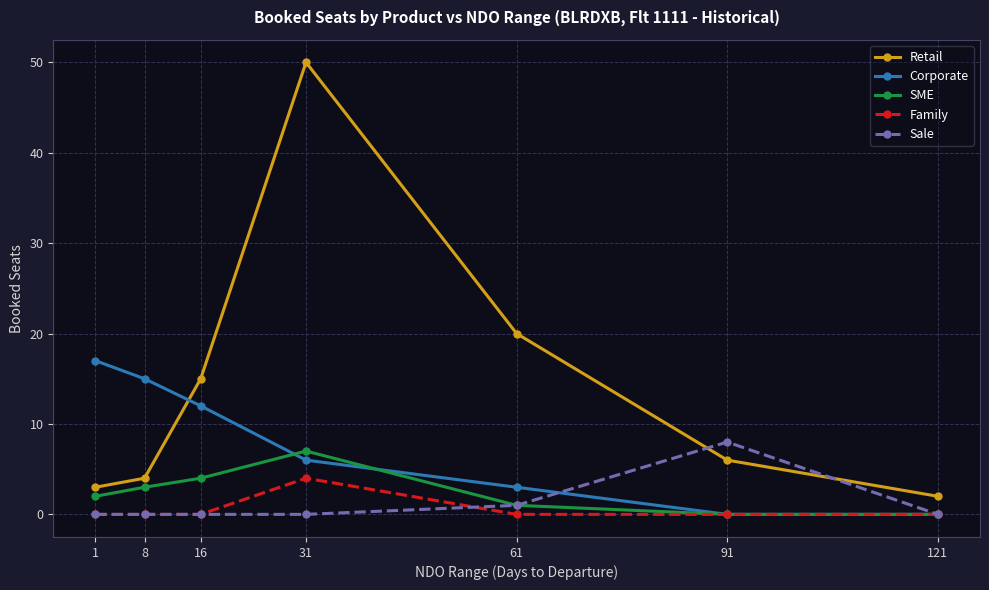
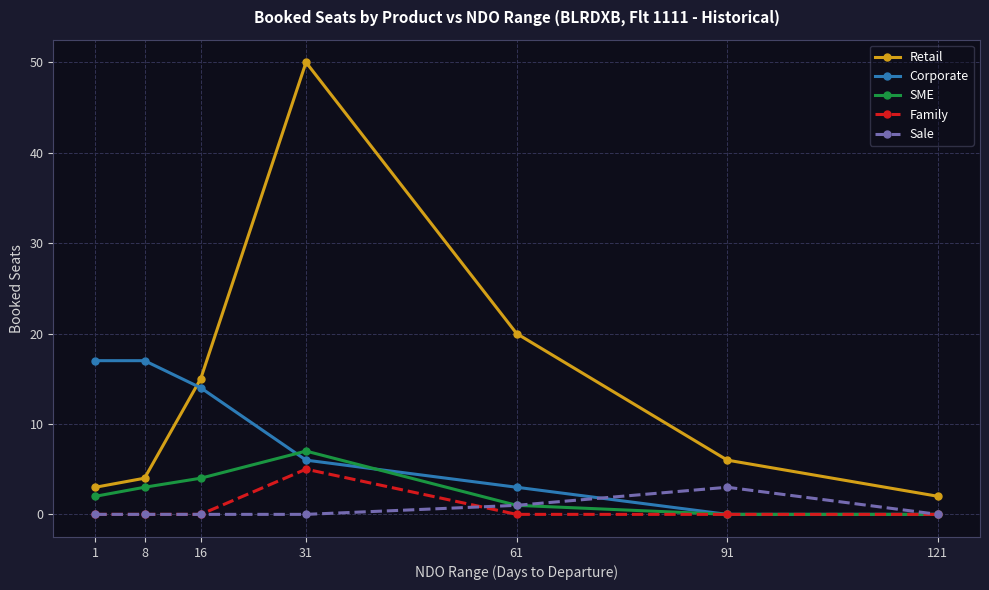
Corporate, 8: 15 -> 17
Corporate, 16: 12 -> 14
Family, 31: 4 -> 5
Sale, 91: 8 -> 3
